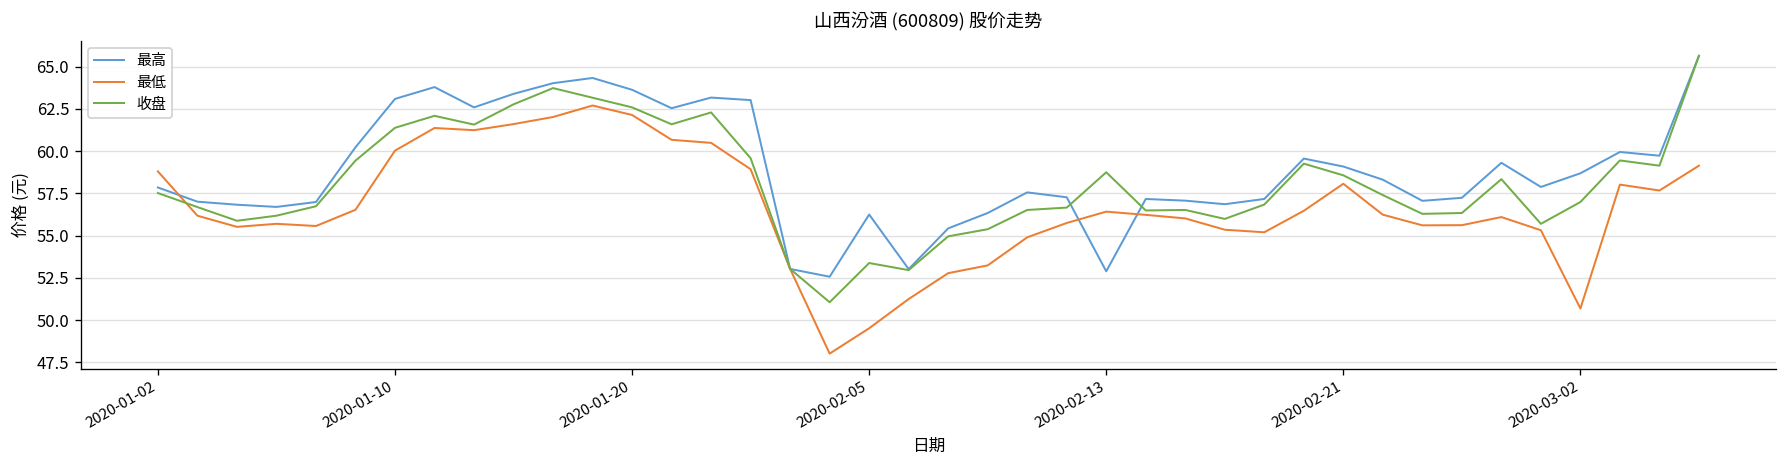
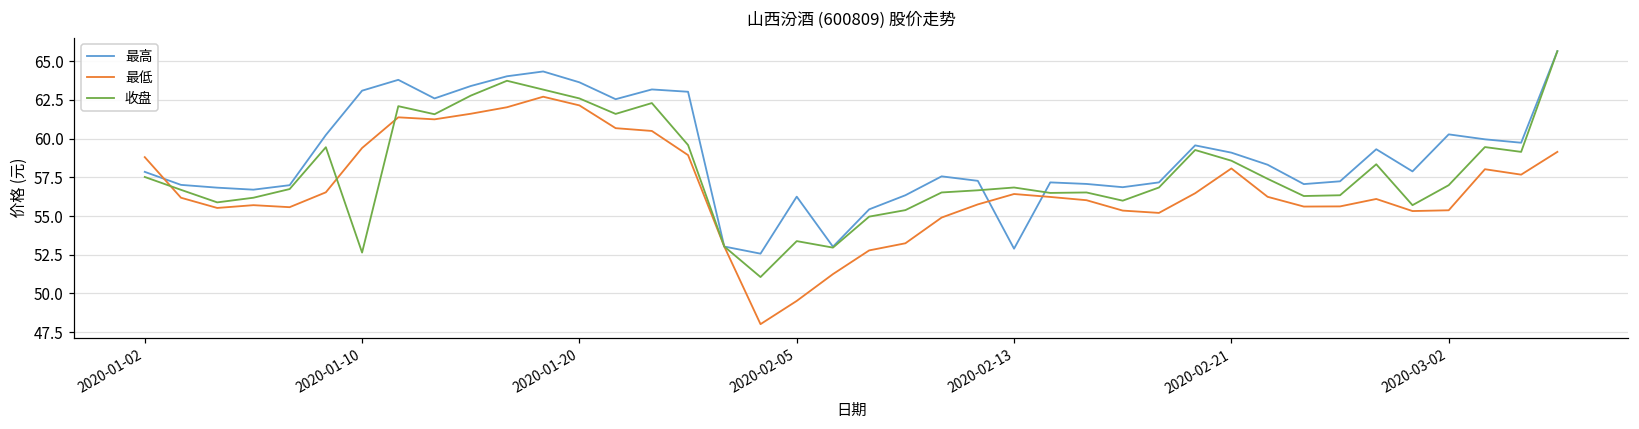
最低, 2020-01-10: 60.0 -> 59.4
收盘, 2020-01-10: 61.4 -> 52.6
收盘, 2020-02-13: 58.8 -> 56.8
最高, 2020-03-02: 58.7 -> 60.3
最低, 2020-03-02: 50.7 -> 55.4
